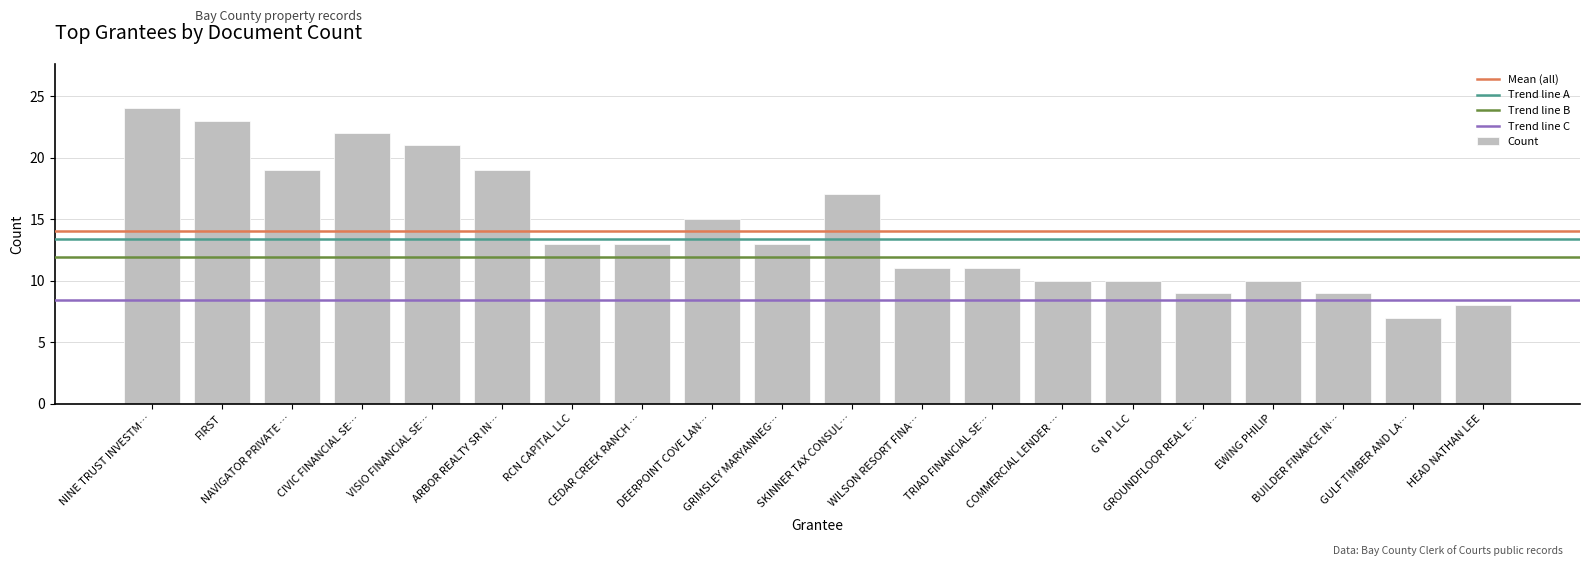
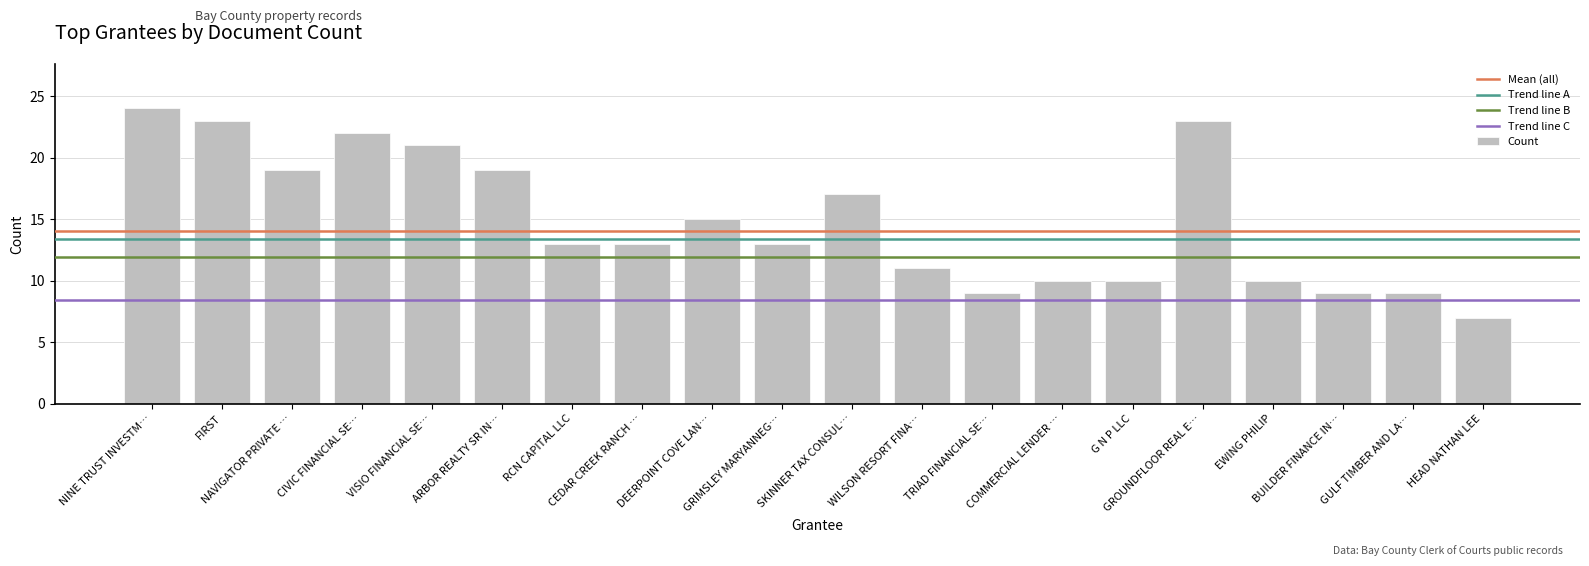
TRIAD FINANCIAL SE…: 11 -> 9
GROUNDFLOOR REAL E…: 9 -> 23
GULF TIMBER AND LA…: 7 -> 9
HEAD NATHAN LEE: 8 -> 7
